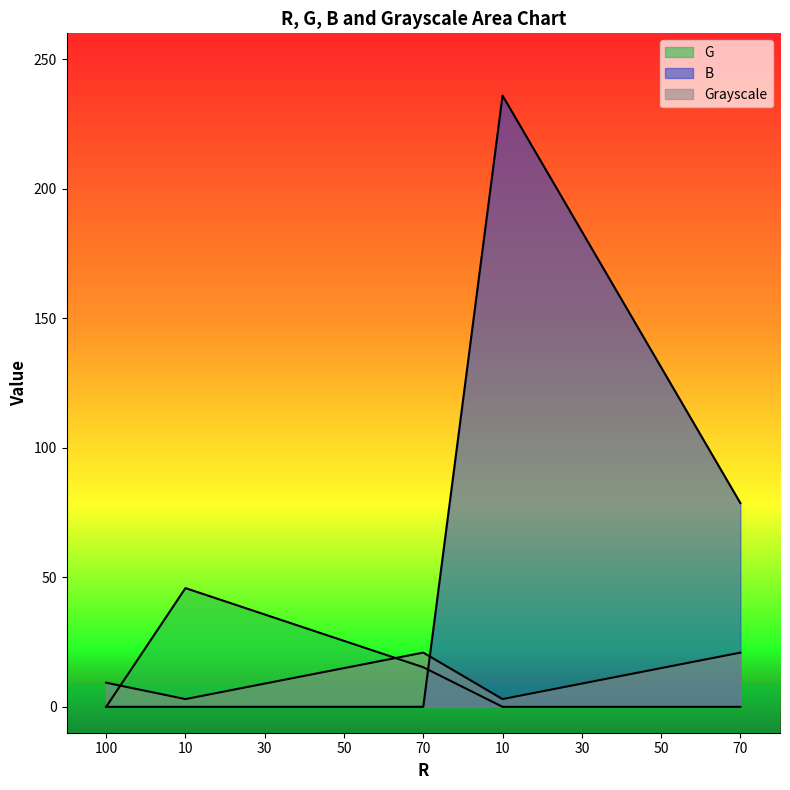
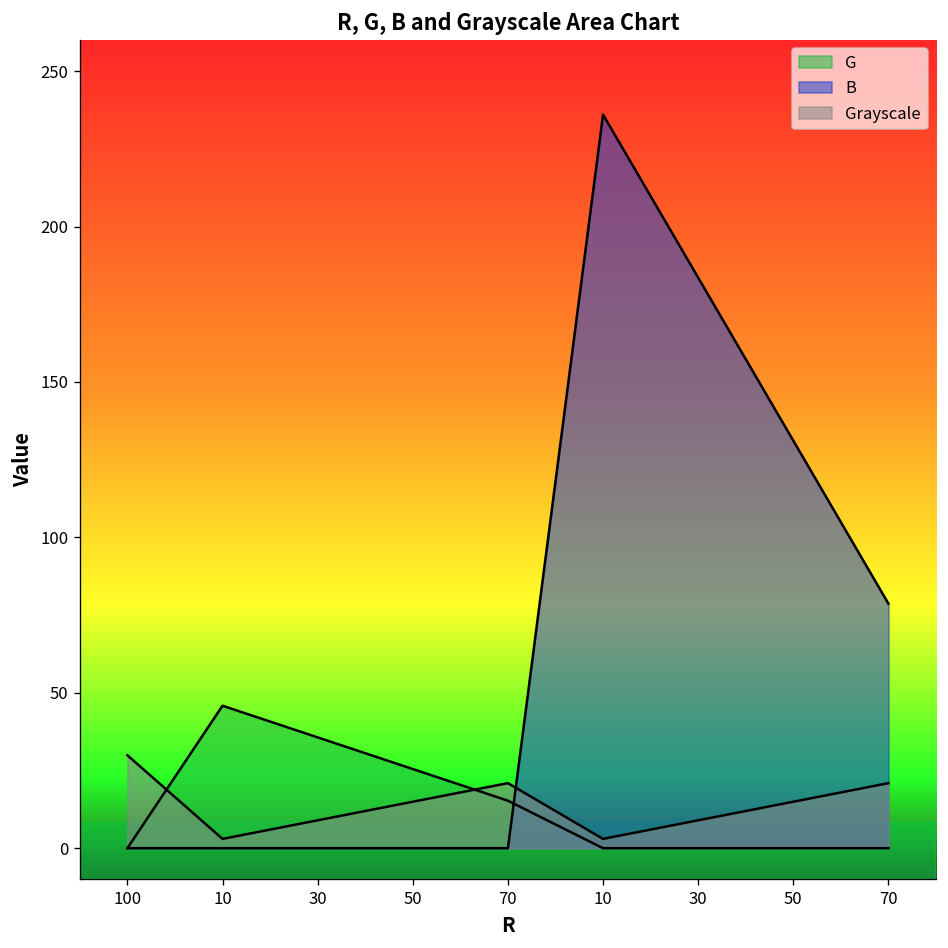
Grayscale, 100: 9 -> 30
